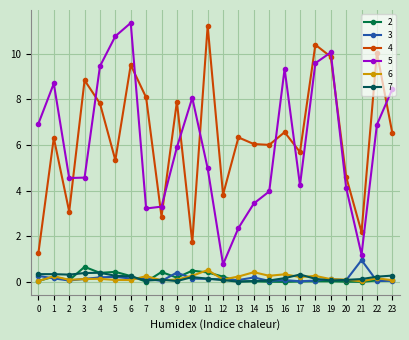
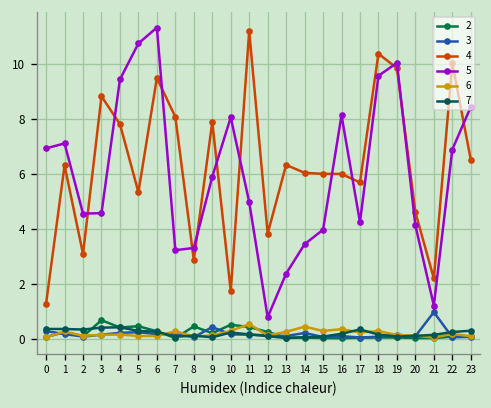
5, 1: 8.7 -> 7.1
4, 16: 6.6 -> 6.0
5, 16: 9.3 -> 8.1
